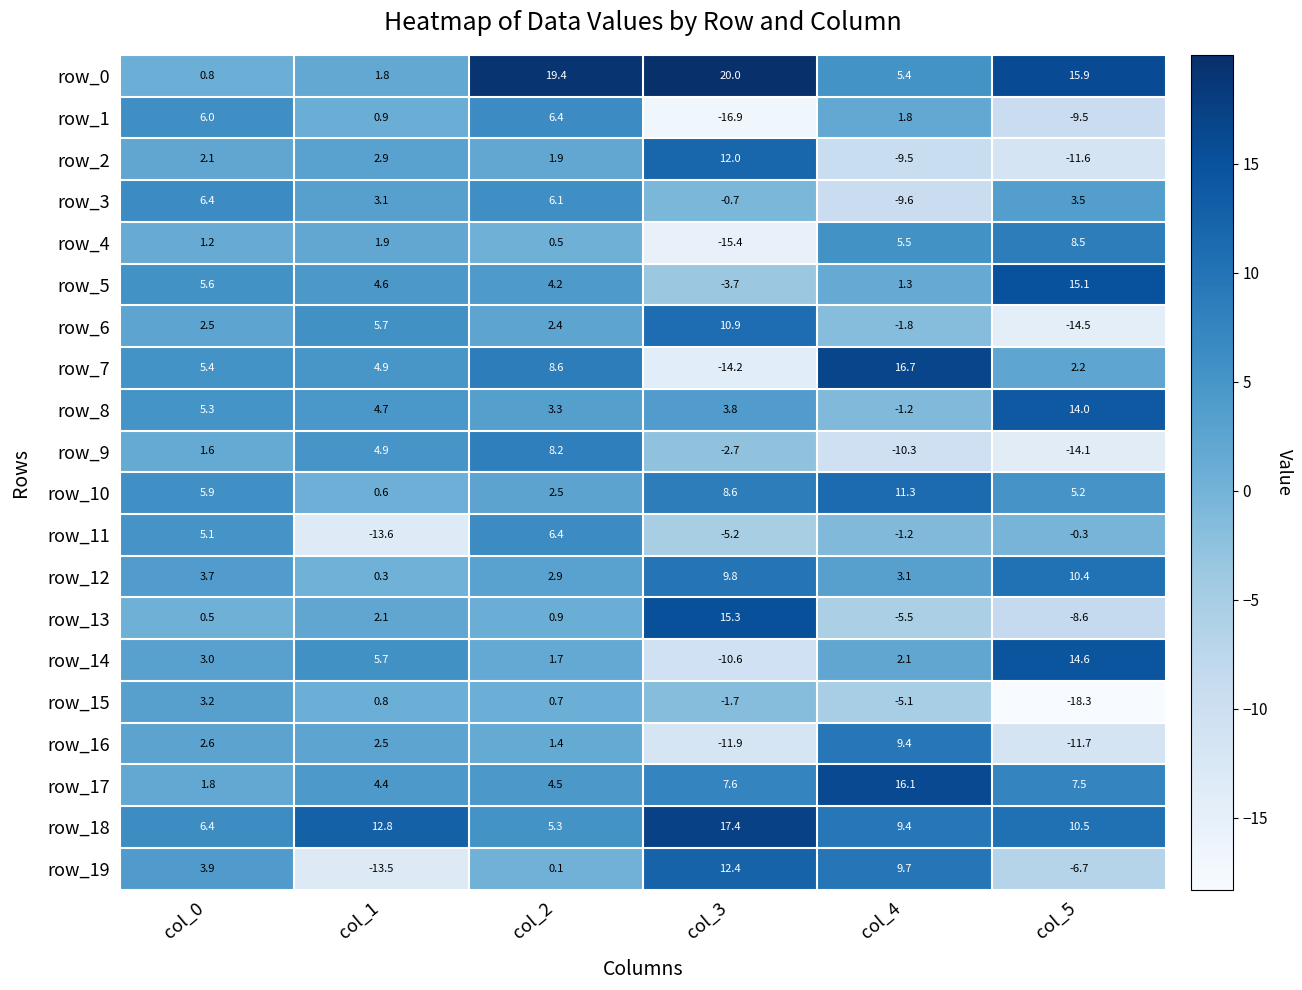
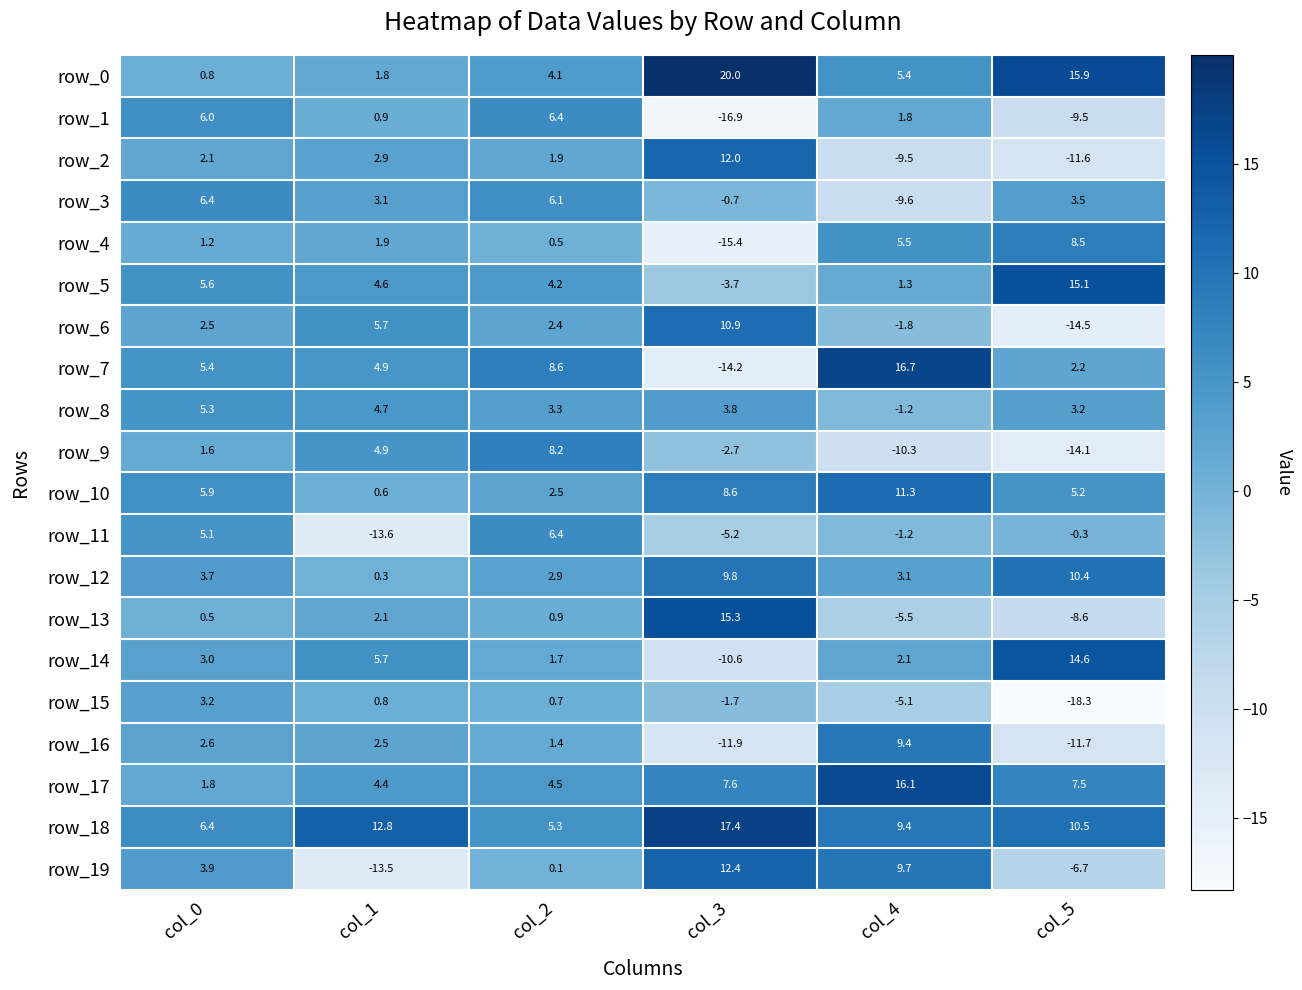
row_0, col_2: 19.4 -> 4.1
row_8, col_5: 14.0 -> 3.2
